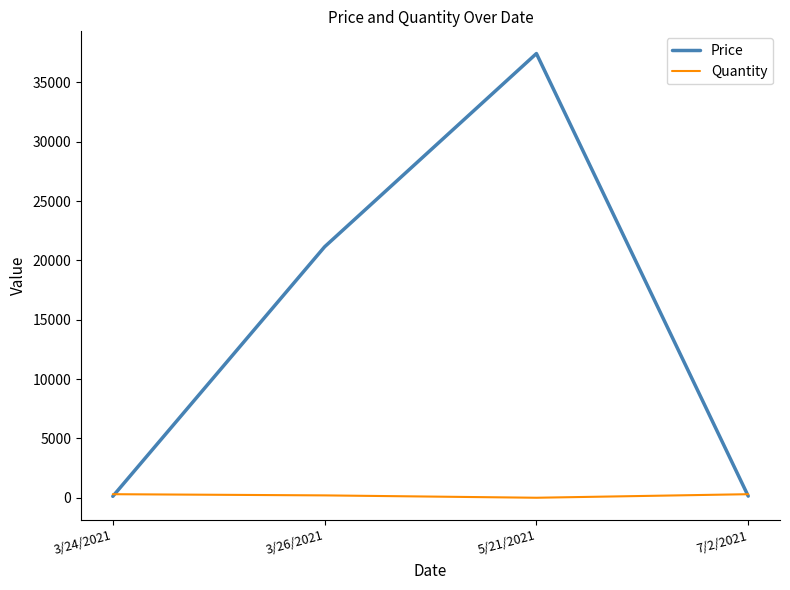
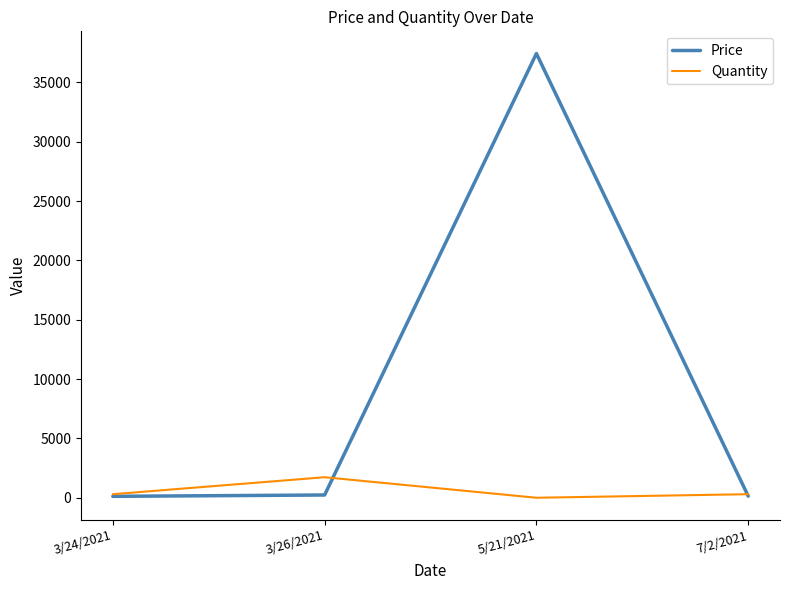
Price, 3/26/2021: 21100 -> 200
Quantity, 3/26/2021: 200 -> 1700
